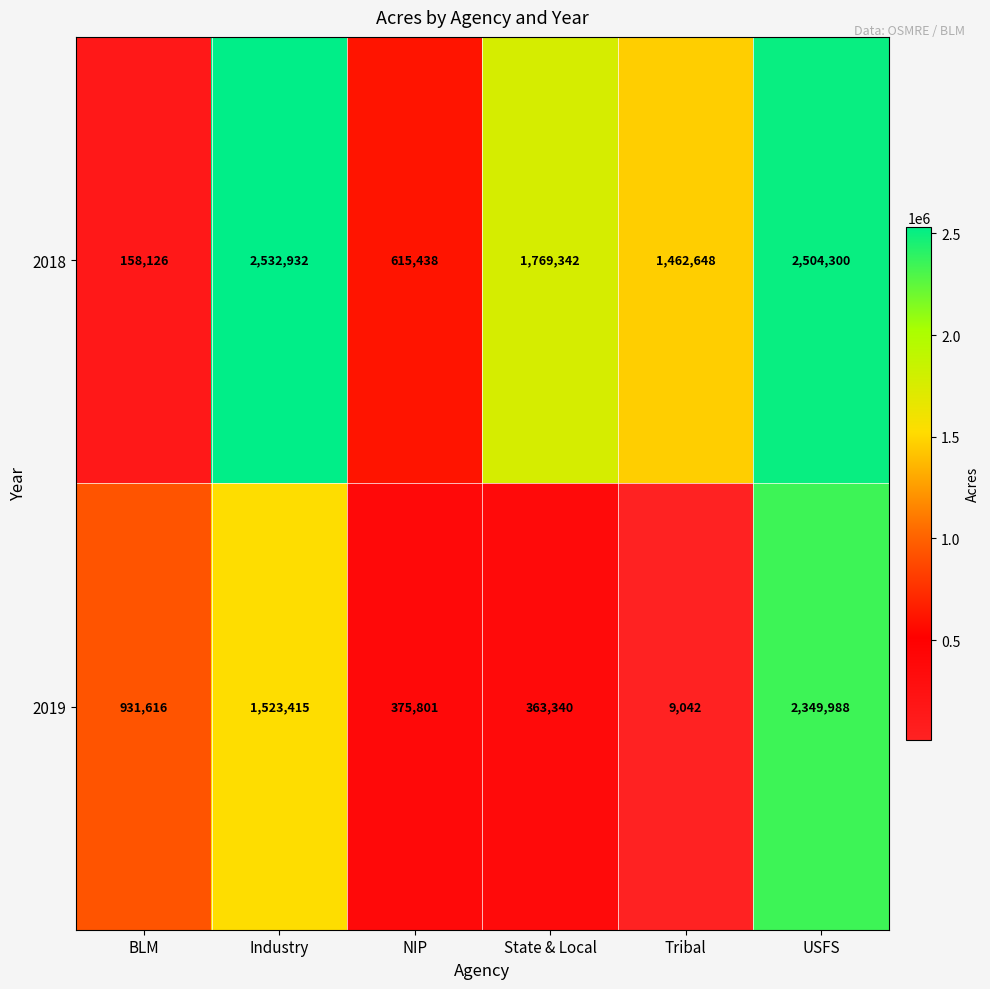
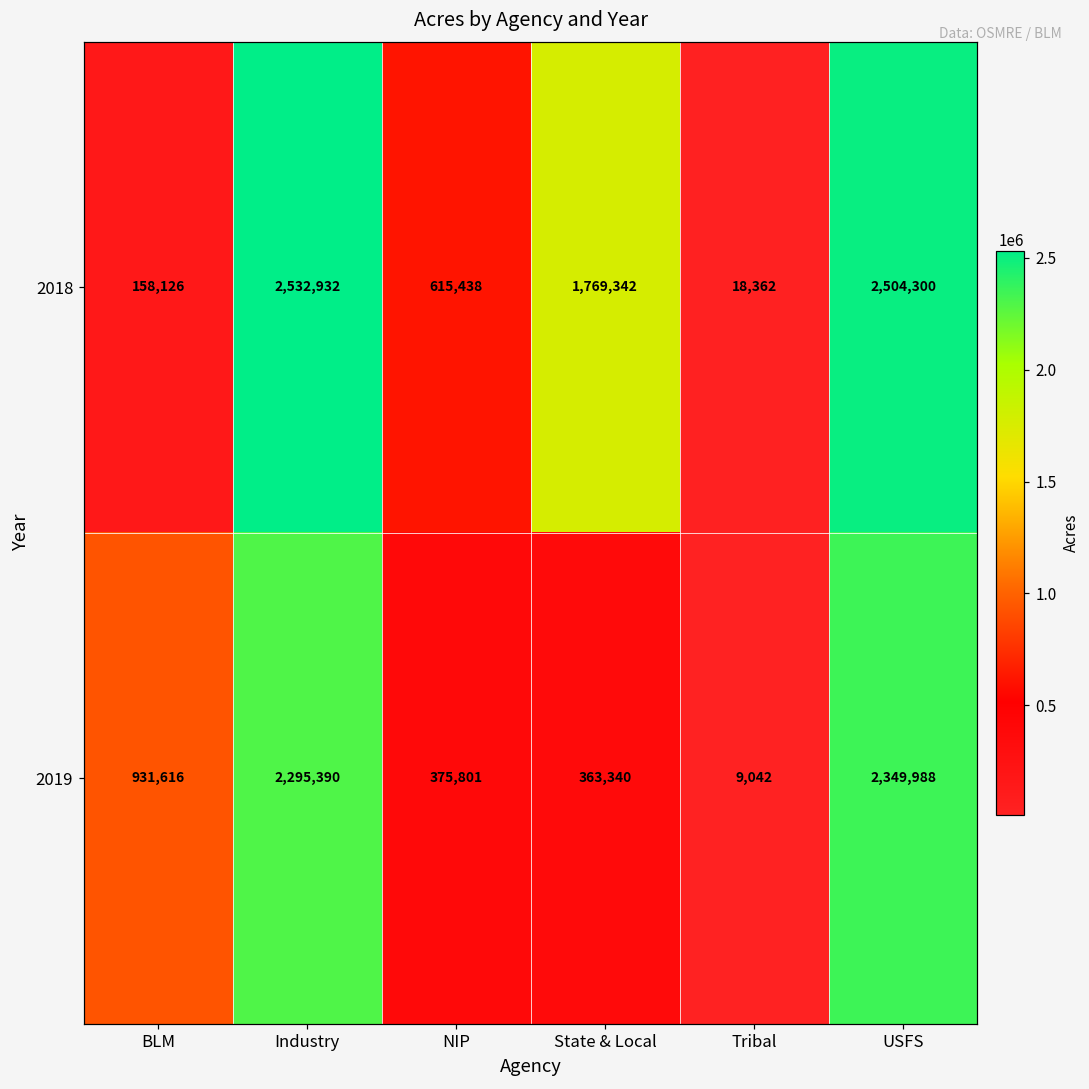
2018, Tribal: 1,462,648 -> 18,362
2019, Industry: 1,523,415 -> 2,295,390
